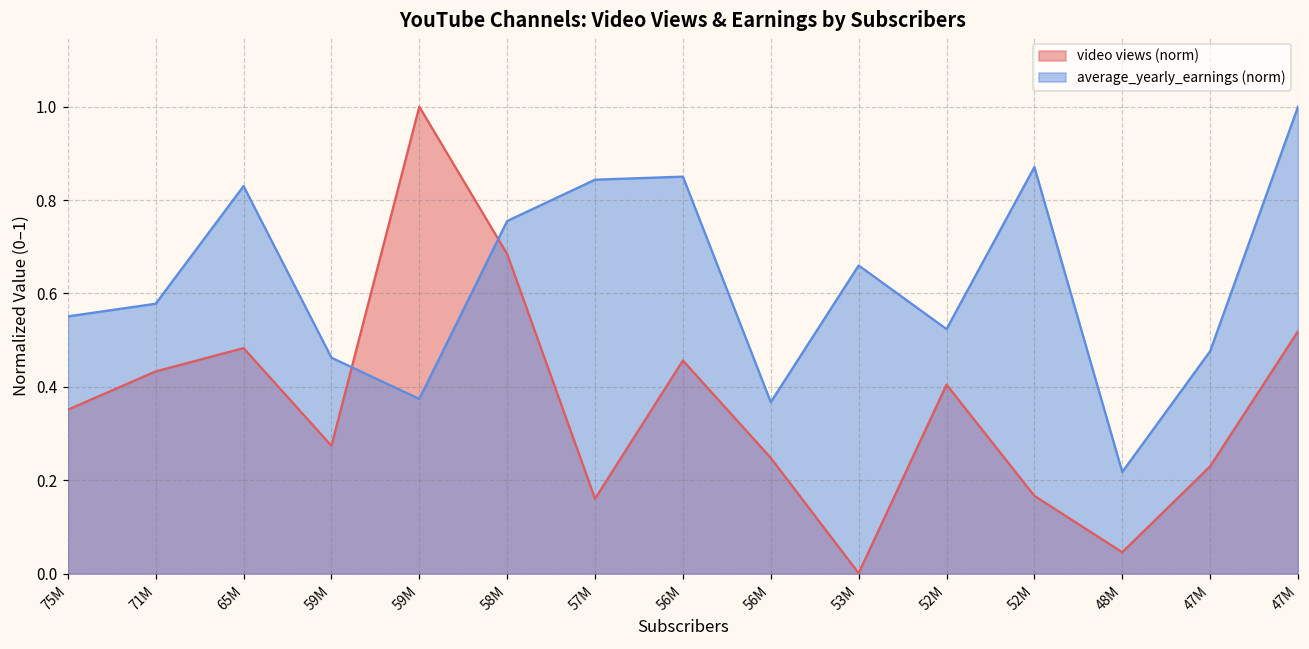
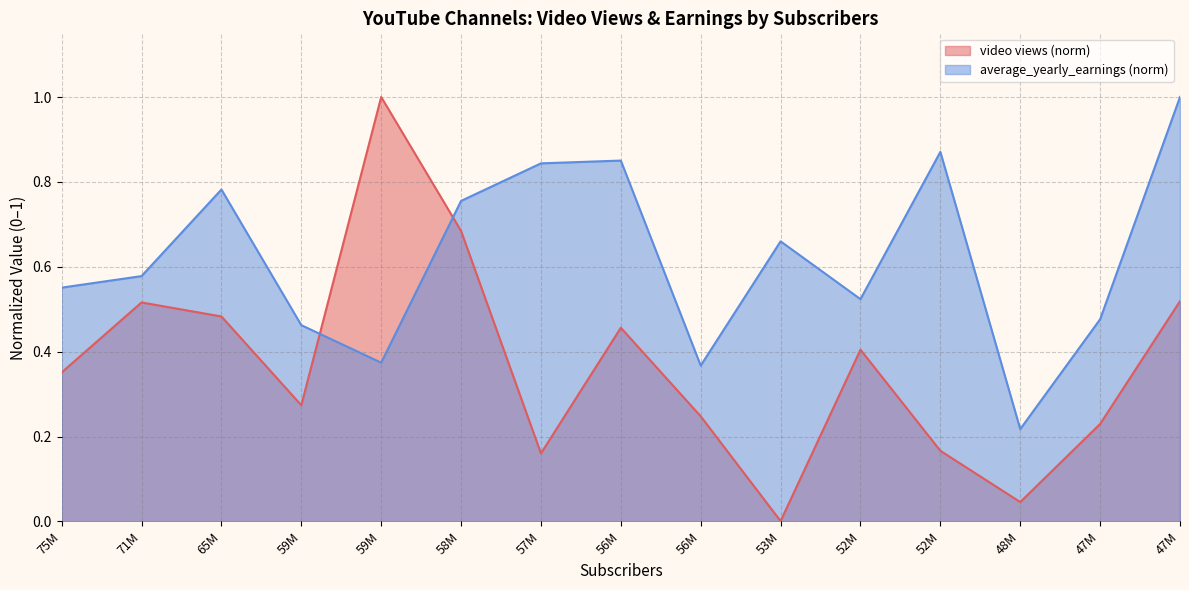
video views (norm), 71M: 0.43 -> 0.52
average_yearly_earnings (norm), 65M: 0.83 -> 0.78
